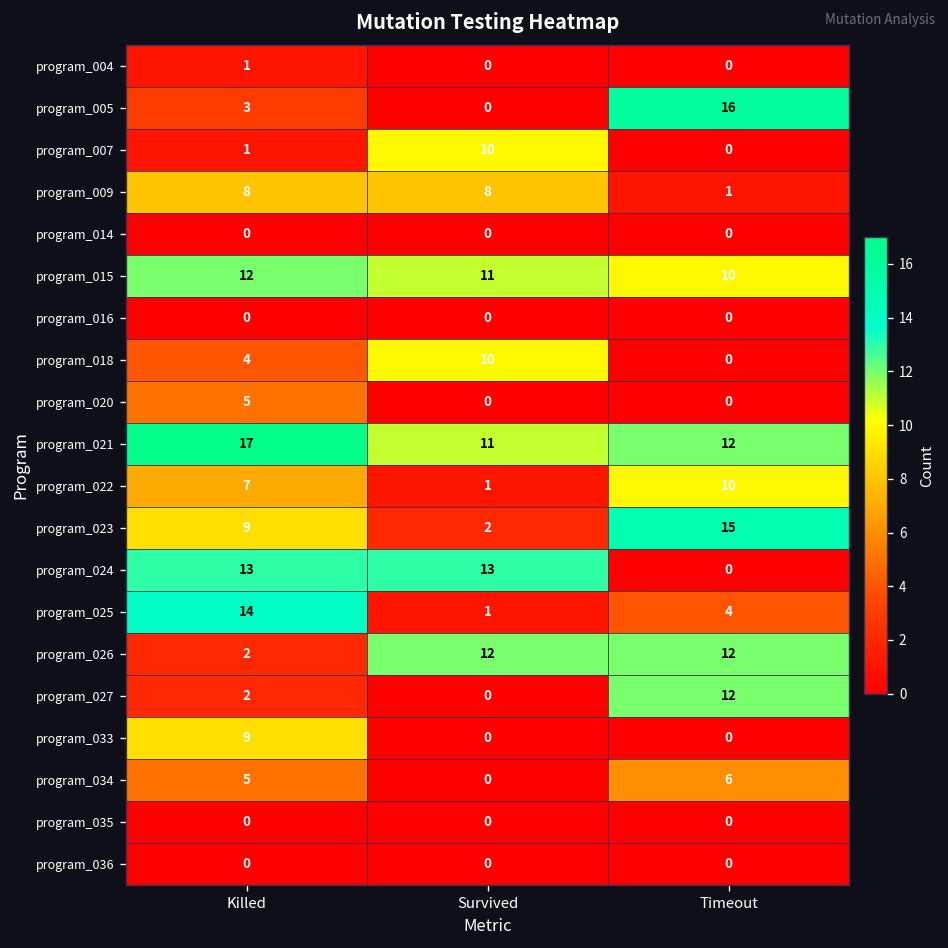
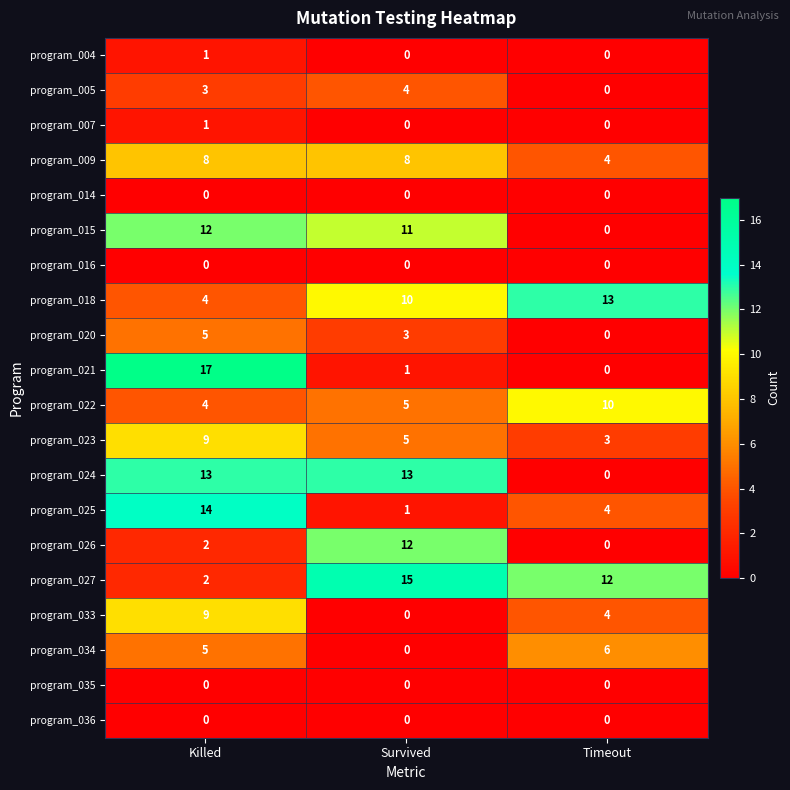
program_005, Survived: 0 -> 4
program_005, Timeout: 16 -> 0
program_007, Survived: 10 -> 0
program_009, Timeout: 1 -> 4
program_015, Timeout: 10 -> 0
program_018, Timeout: 0 -> 13
program_020, Survived: 0 -> 3
program_021, Survived: 11 -> 1
program_021, Timeout: 12 -> 0
program_022, Killed: 7 -> 4
program_022, Survived: 1 -> 5
program_023, Survived: 2 -> 5
program_023, Timeout: 15 -> 3
program_026, Timeout: 12 -> 0
program_027, Survived: 0 -> 15
program_033, Timeout: 0 -> 4
